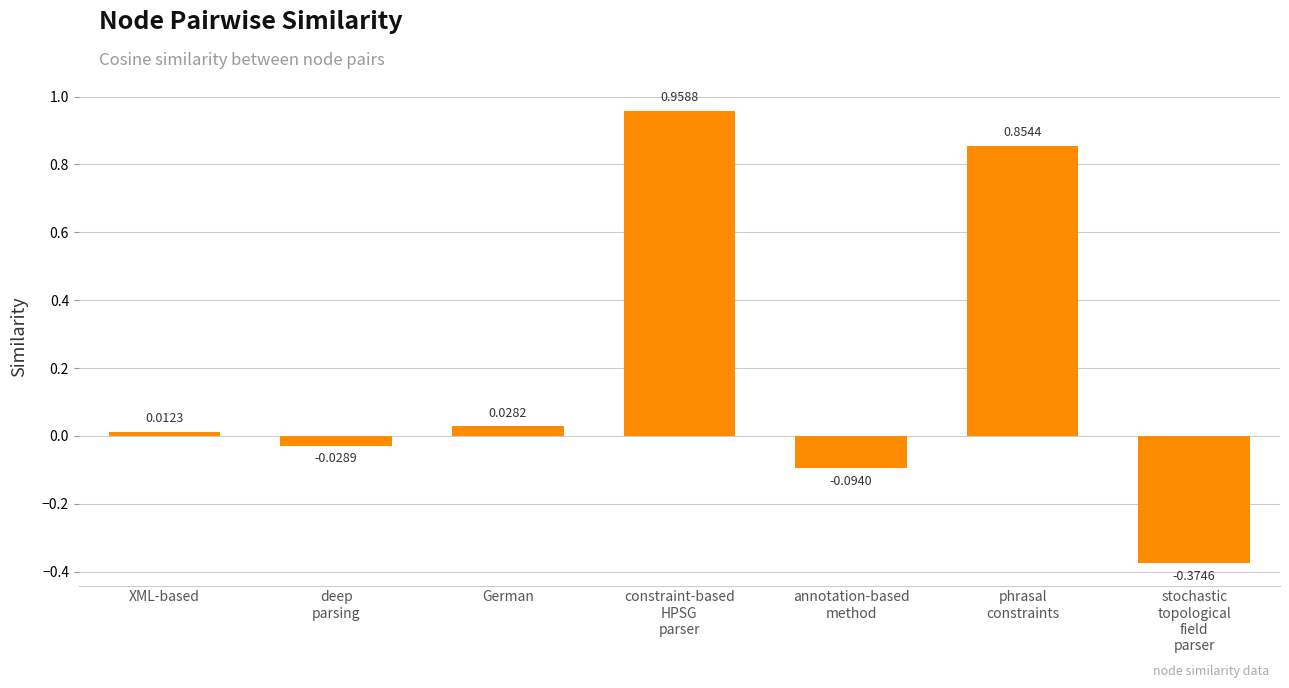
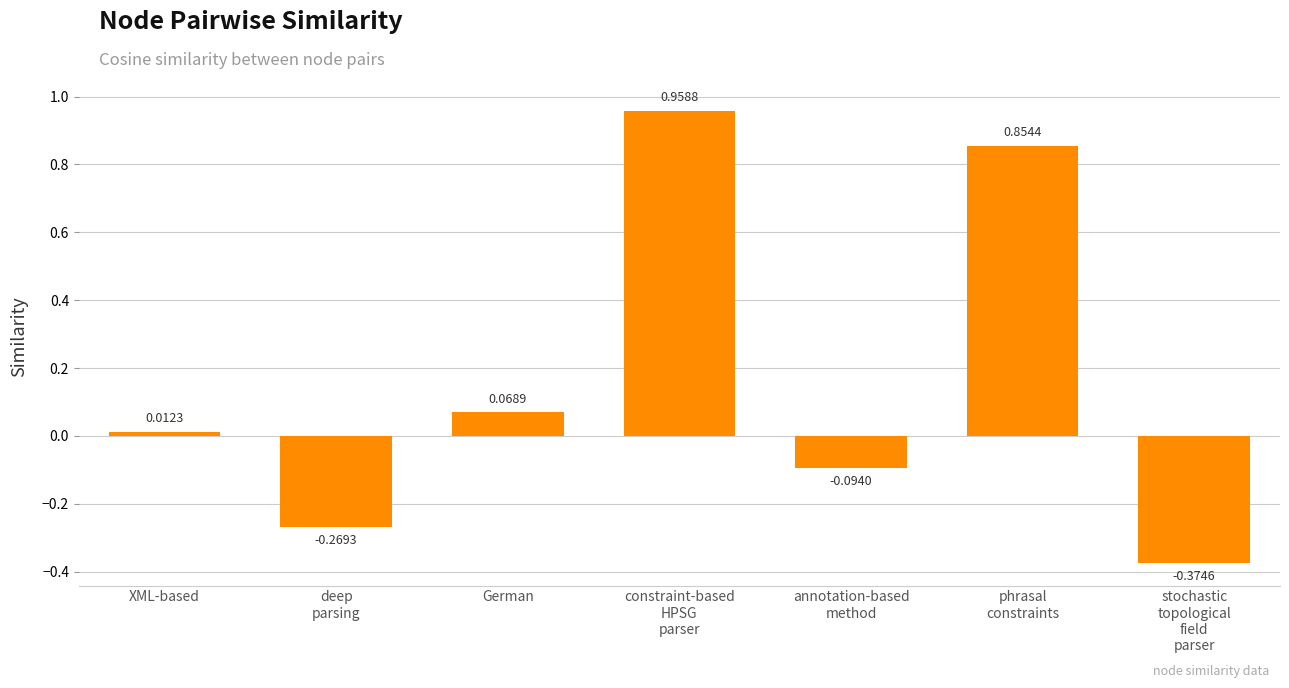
deep parsing: -0.0289 -> -0.2693
German: 0.0282 -> 0.0689
